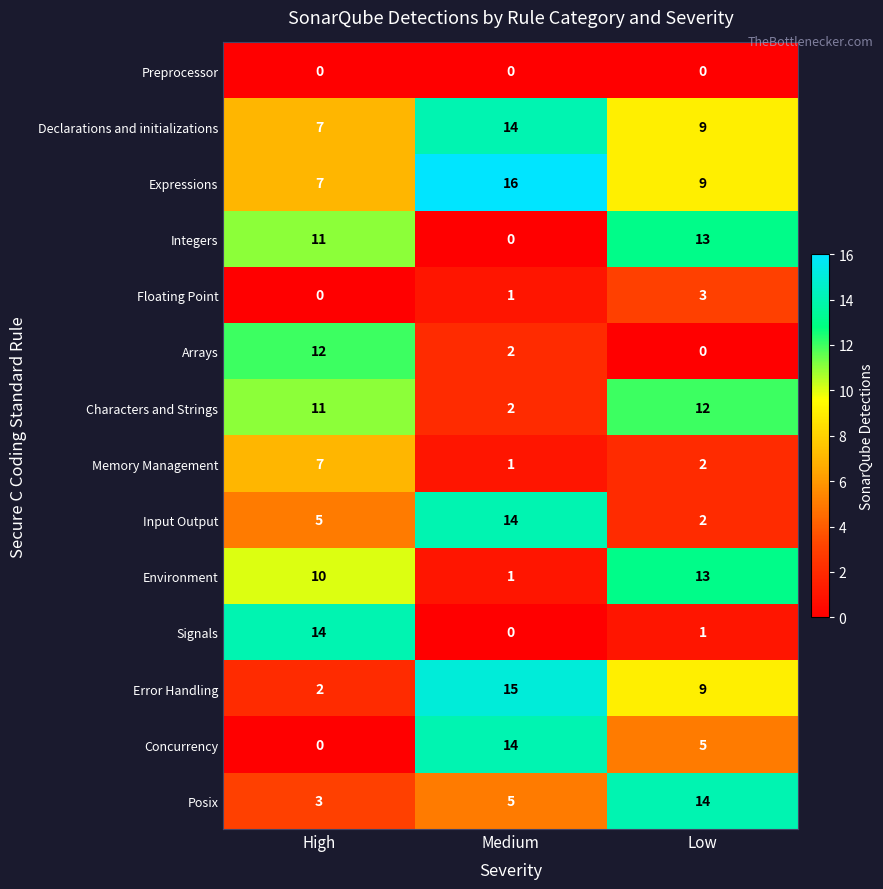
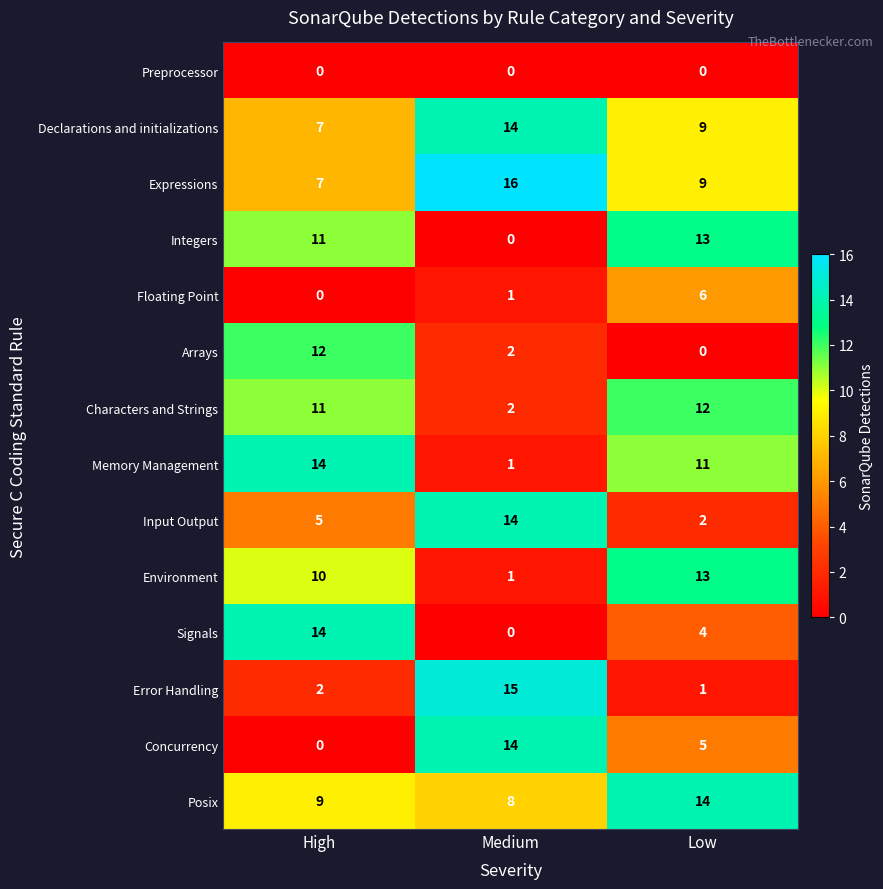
Floating Point, Low: 3 -> 6
Memory Management, High: 7 -> 14
Memory Management, Low: 2 -> 11
Signals, Low: 1 -> 4
Error Handling, Low: 9 -> 1
Posix, High: 3 -> 9
Posix, Medium: 5 -> 8
